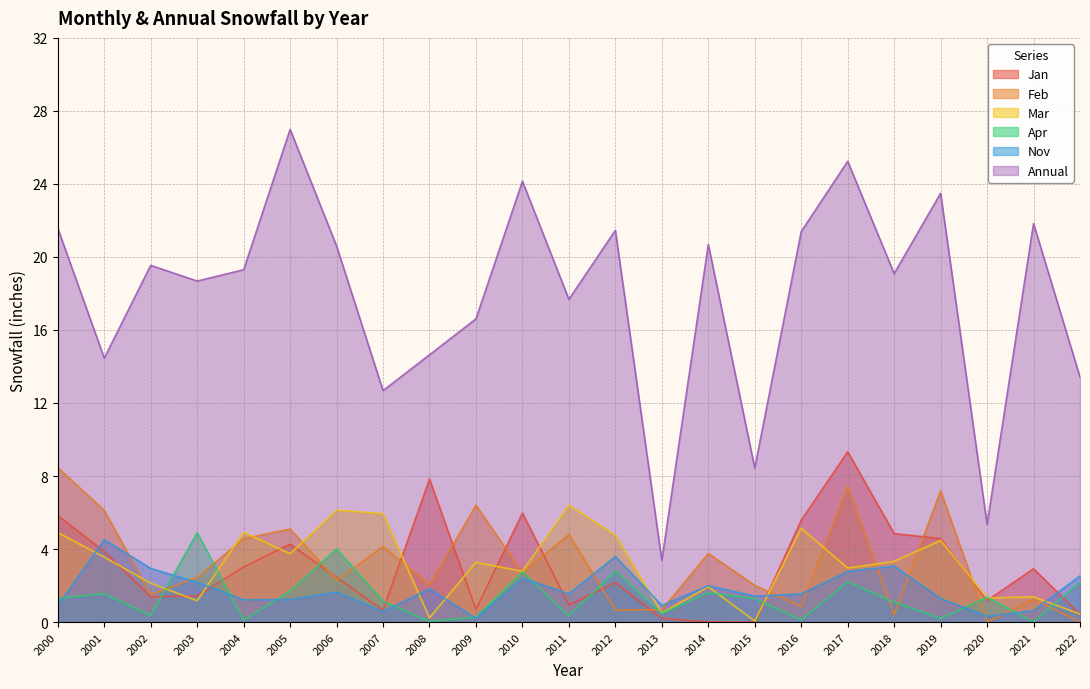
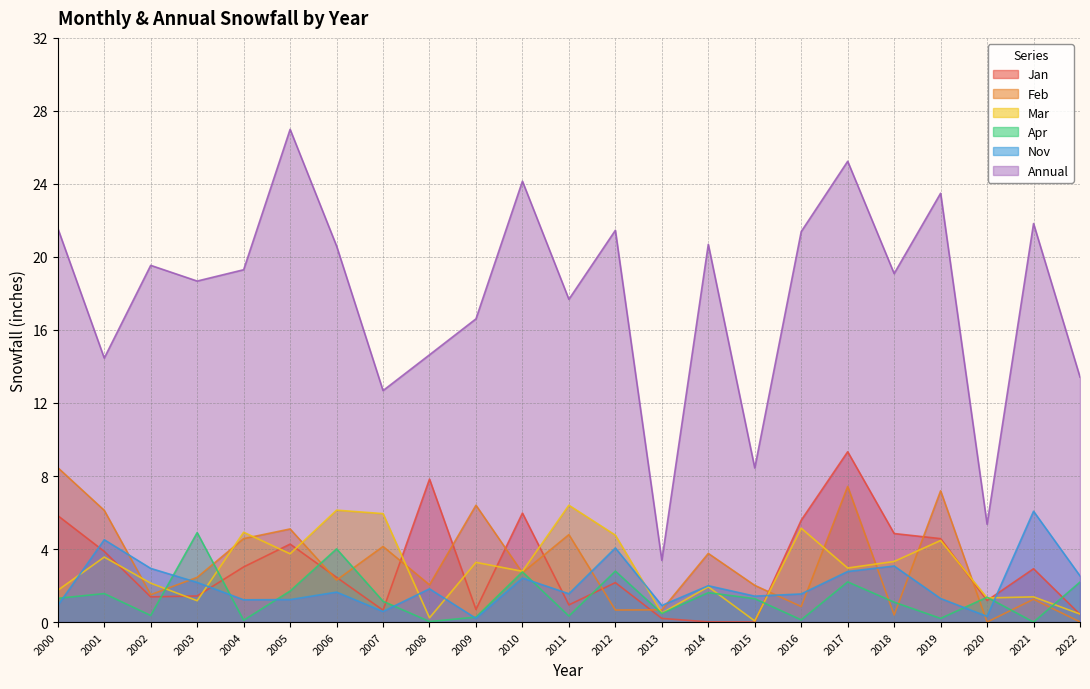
Mar, 2000: 4.9 -> 1.7
Nov, 2012: 3.6 -> 4.1
Nov, 2021: 0.6 -> 6.1
